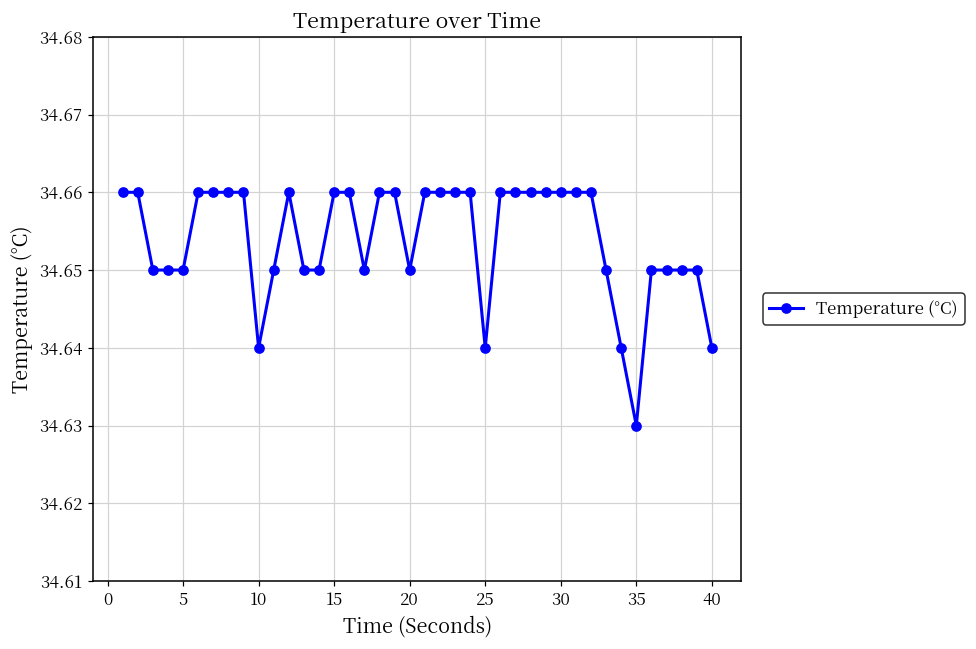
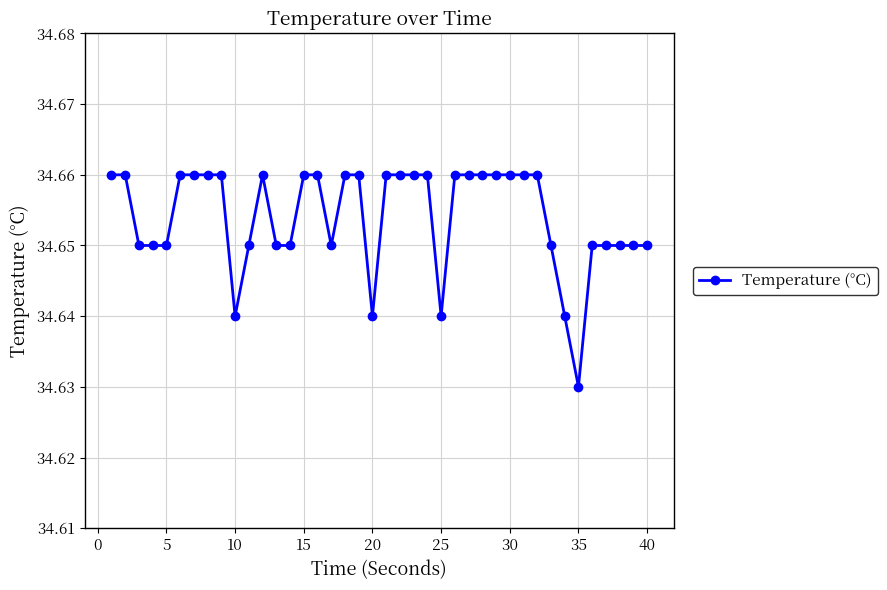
20: 34.65 -> 34.64
40: 34.64 -> 34.65
